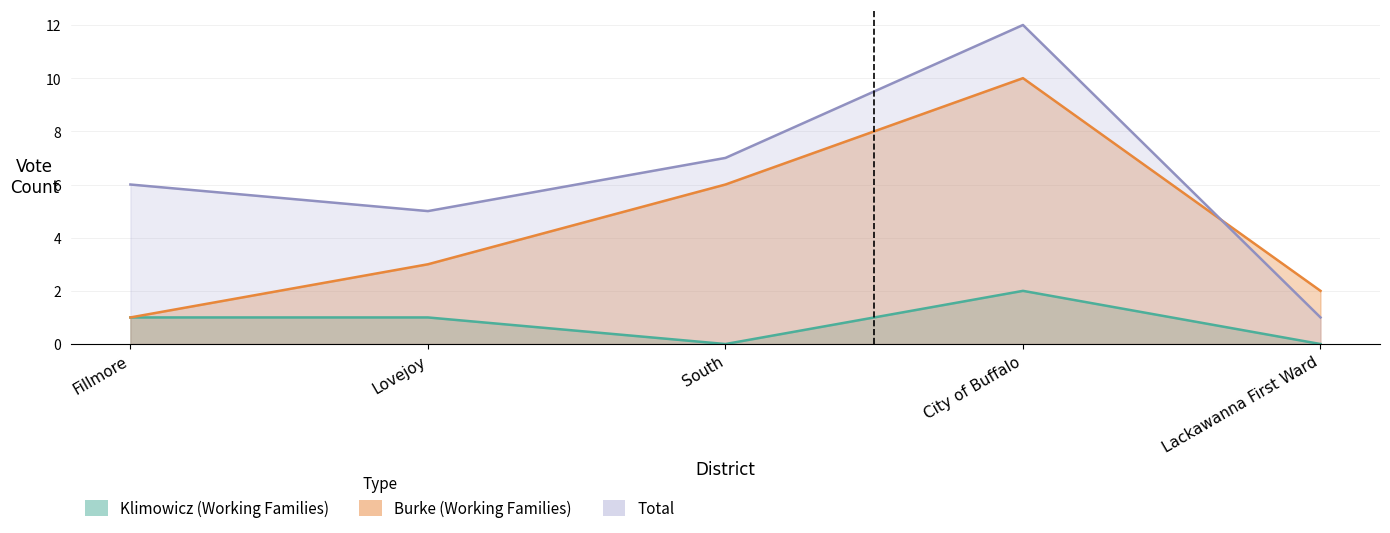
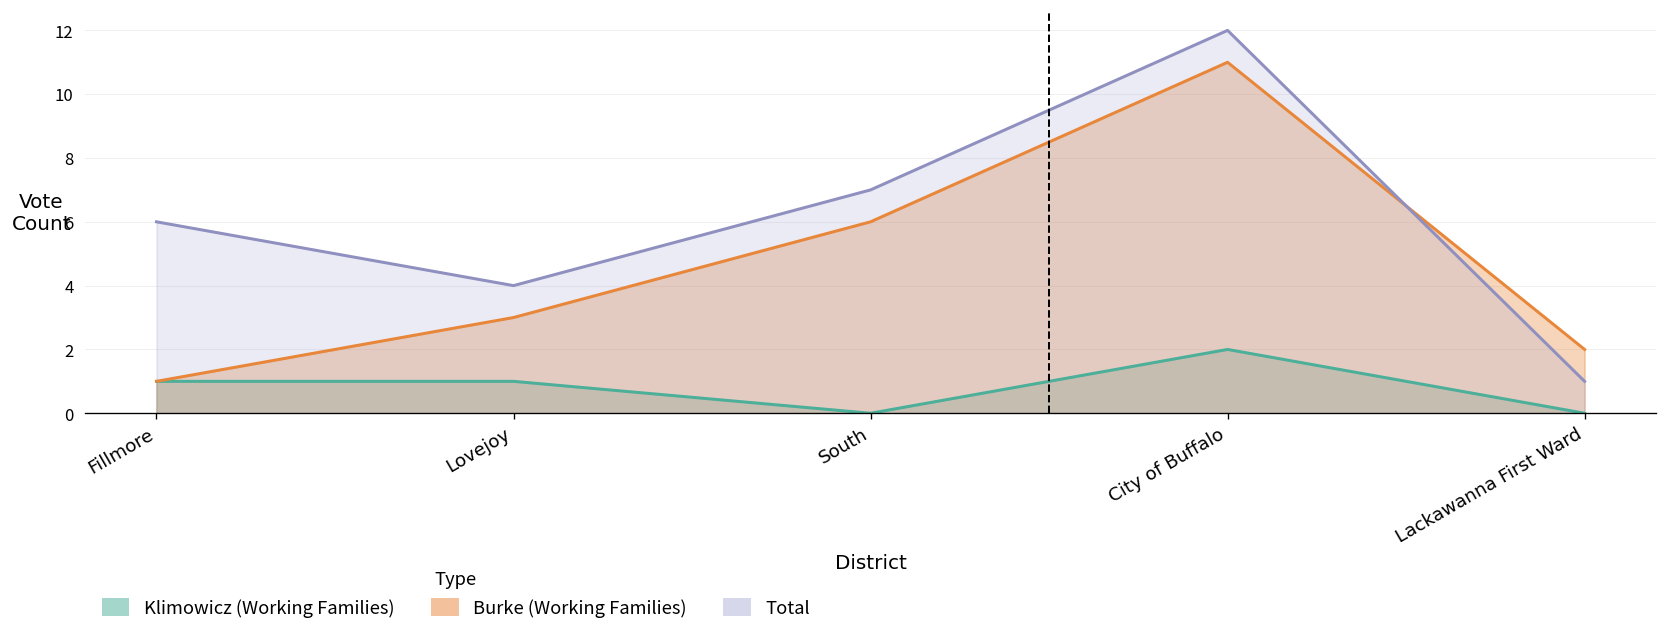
Total, Lovejoy: 5 -> 4
Burke (Working Families), City of Buffalo: 10 -> 11
